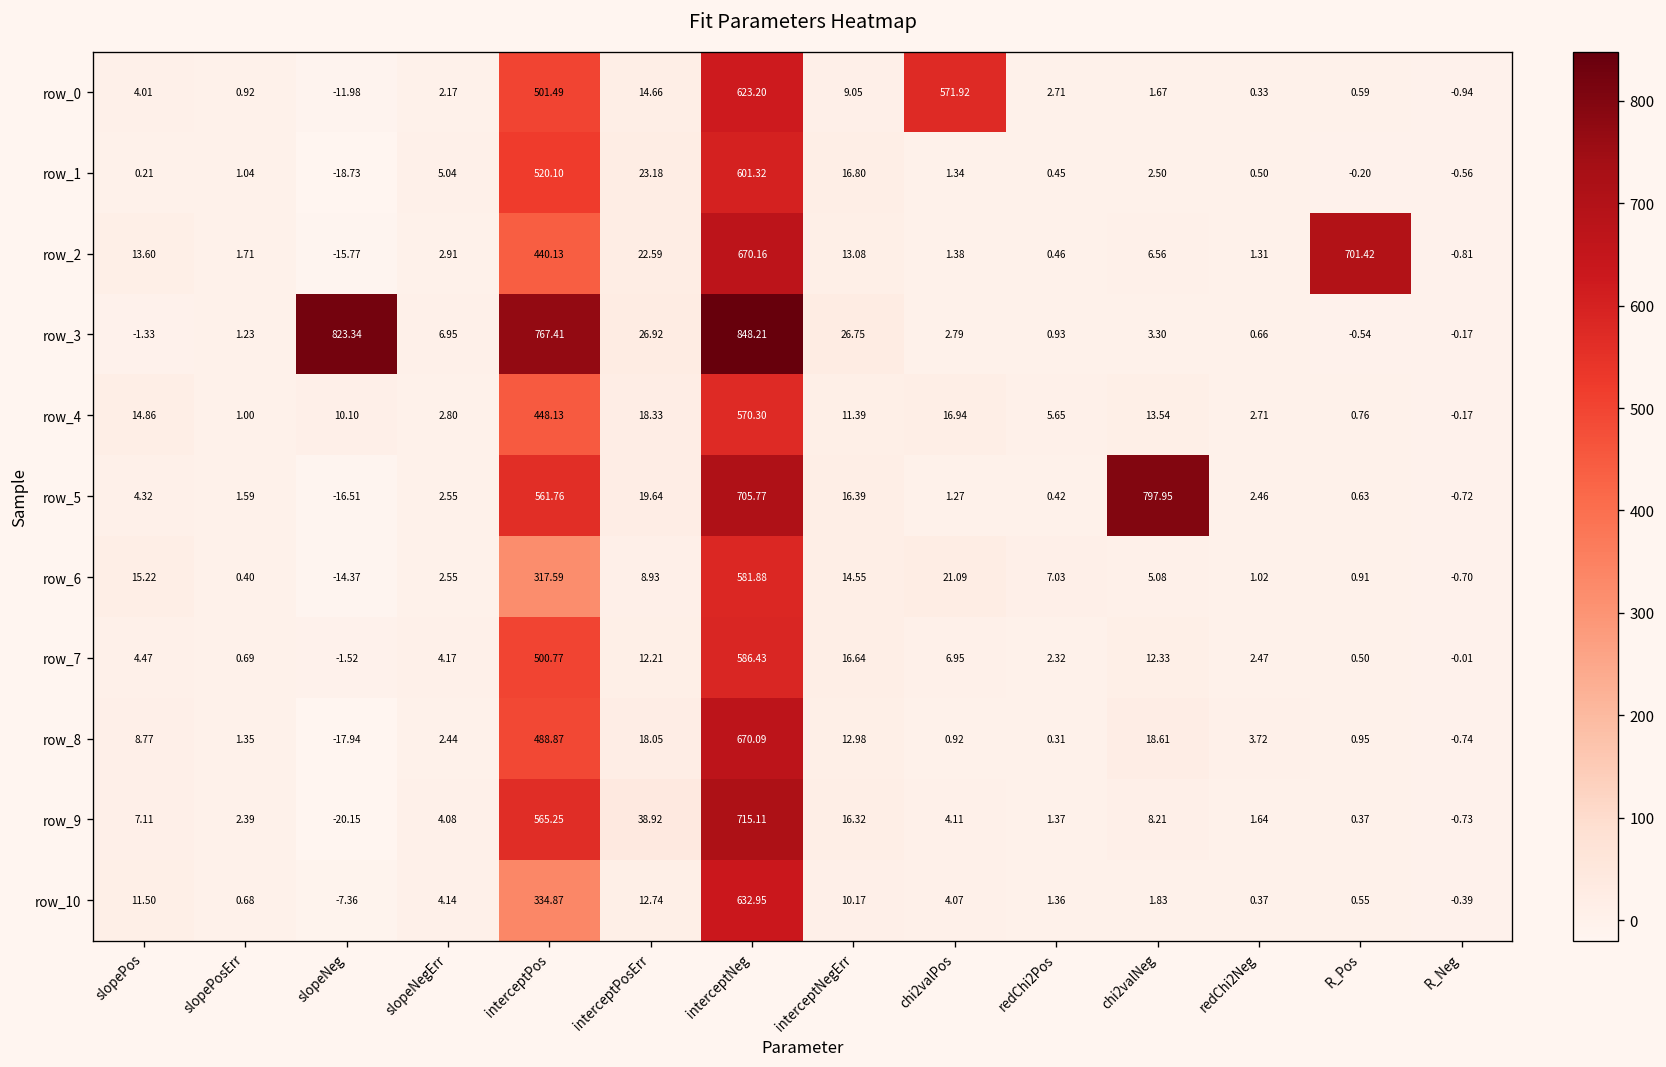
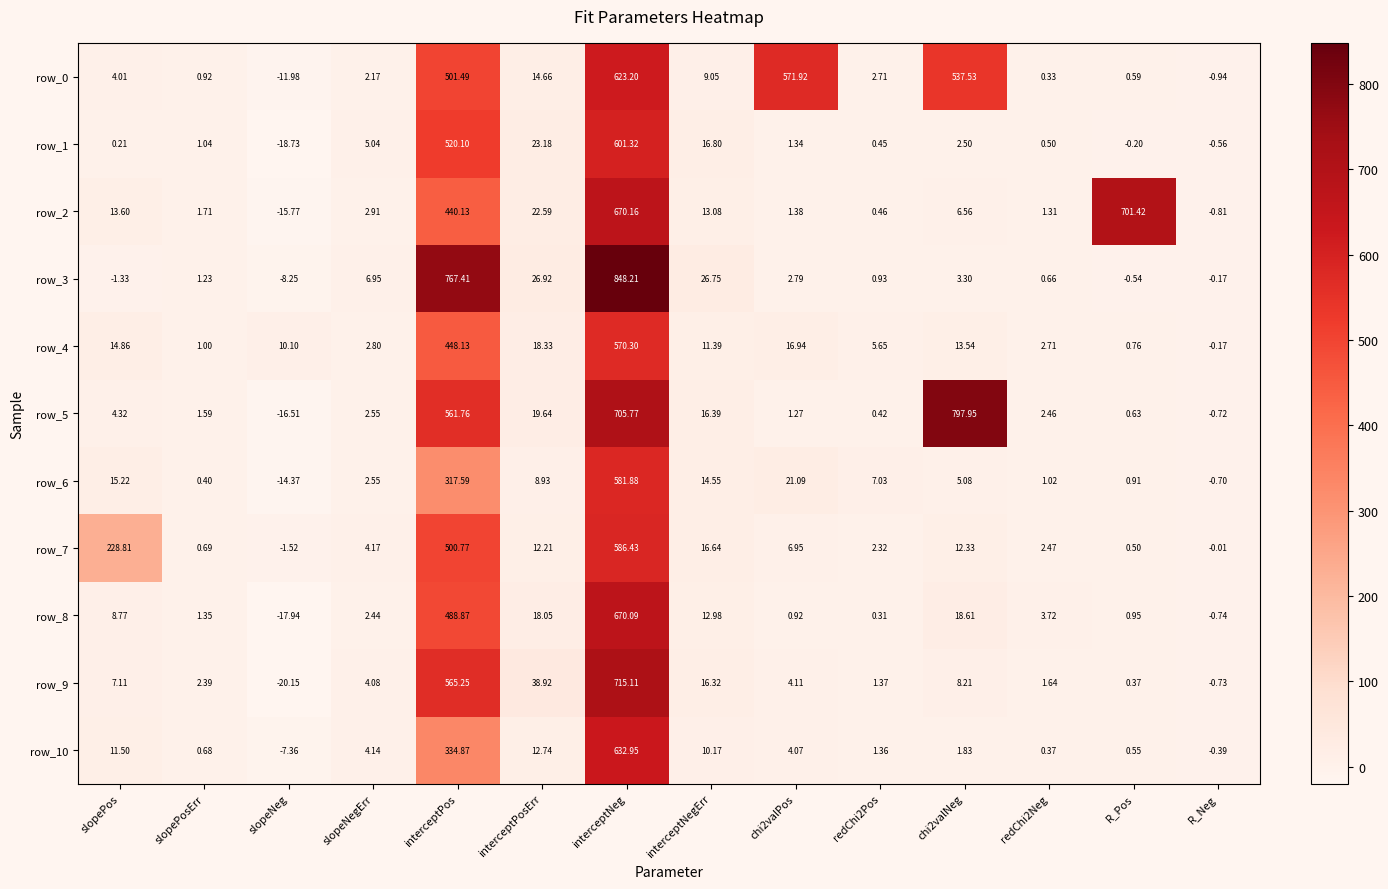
row_0, chi2valNeg: 1.67 -> 537.53
row_3, slopeNeg: 823.34 -> -8.25
row_7, slopePos: 4.47 -> 228.81
